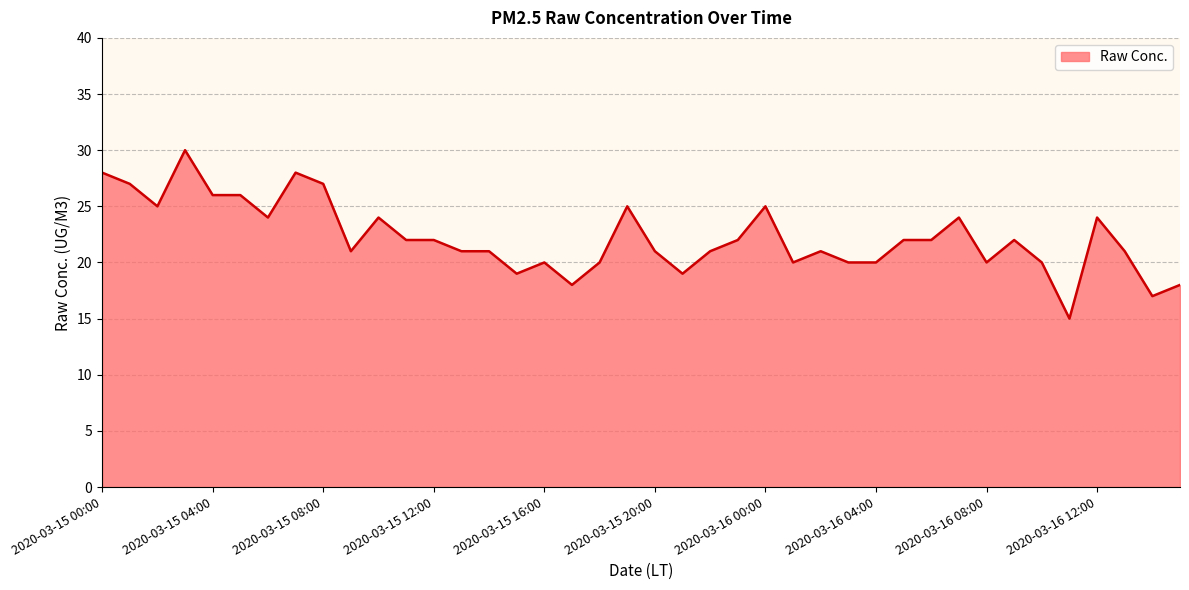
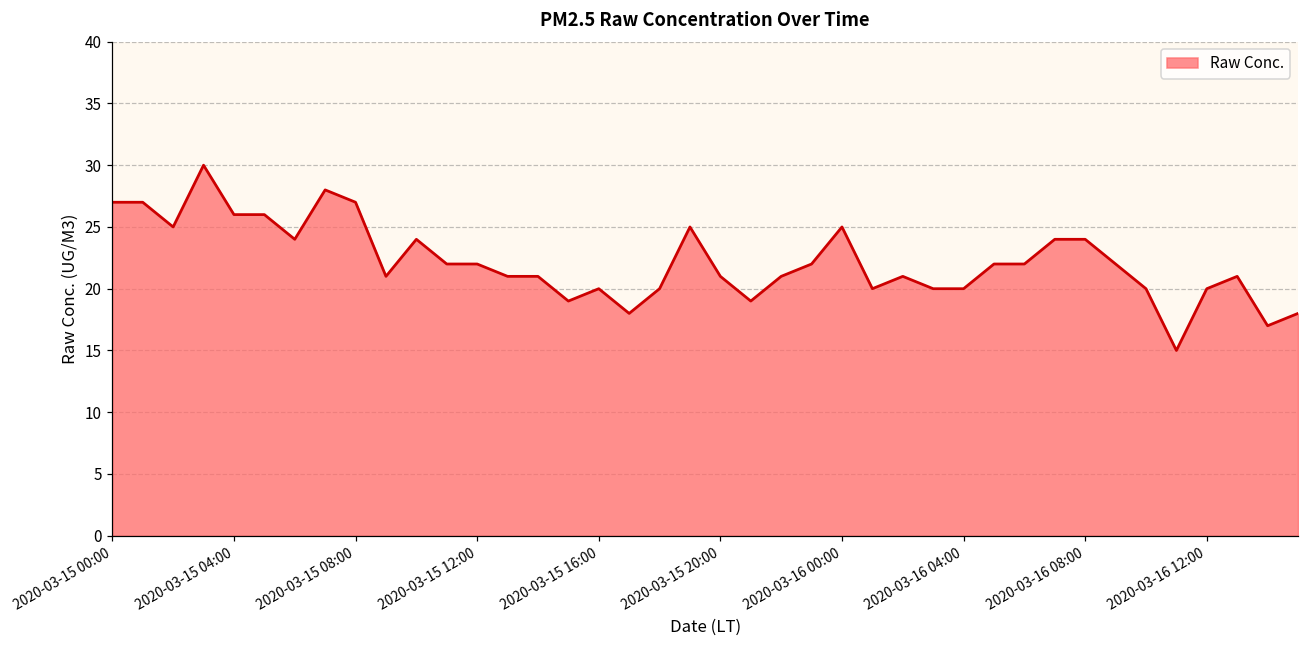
2020-03-15 00:00: 28 -> 27
2020-03-16 08:00: 20 -> 24
2020-03-16 12:00: 24 -> 20
